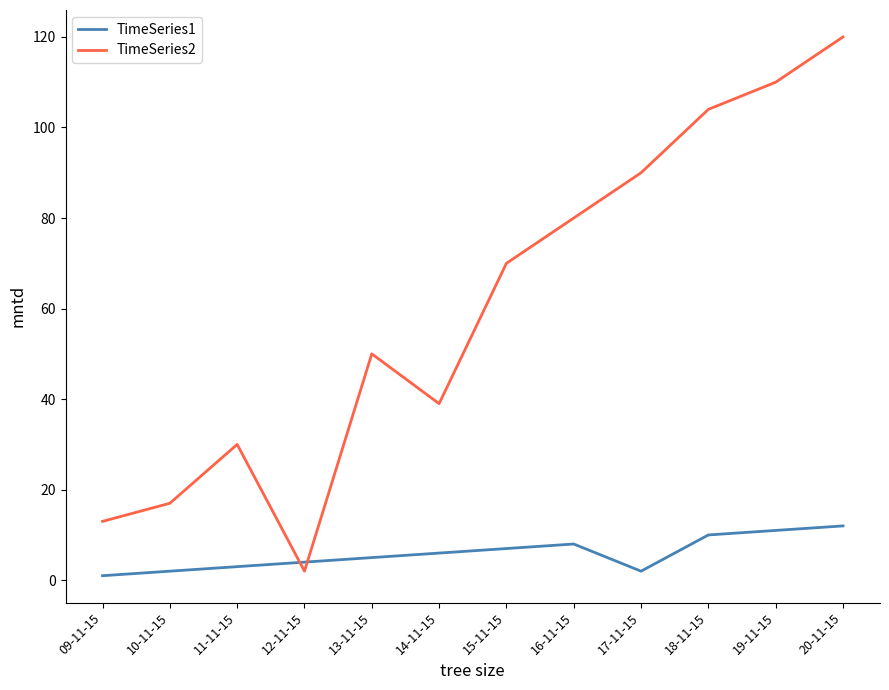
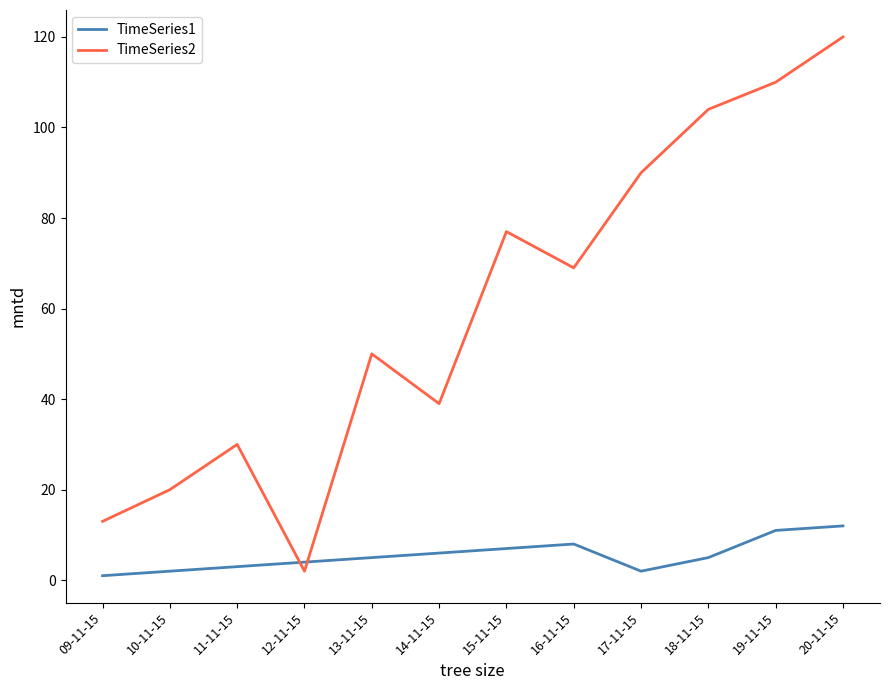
TimeSeries2, 10-11-15: 17 -> 20
TimeSeries2, 15-11-15: 70 -> 77
TimeSeries2, 16-11-15: 80 -> 69
TimeSeries1, 18-11-15: 10 -> 5
